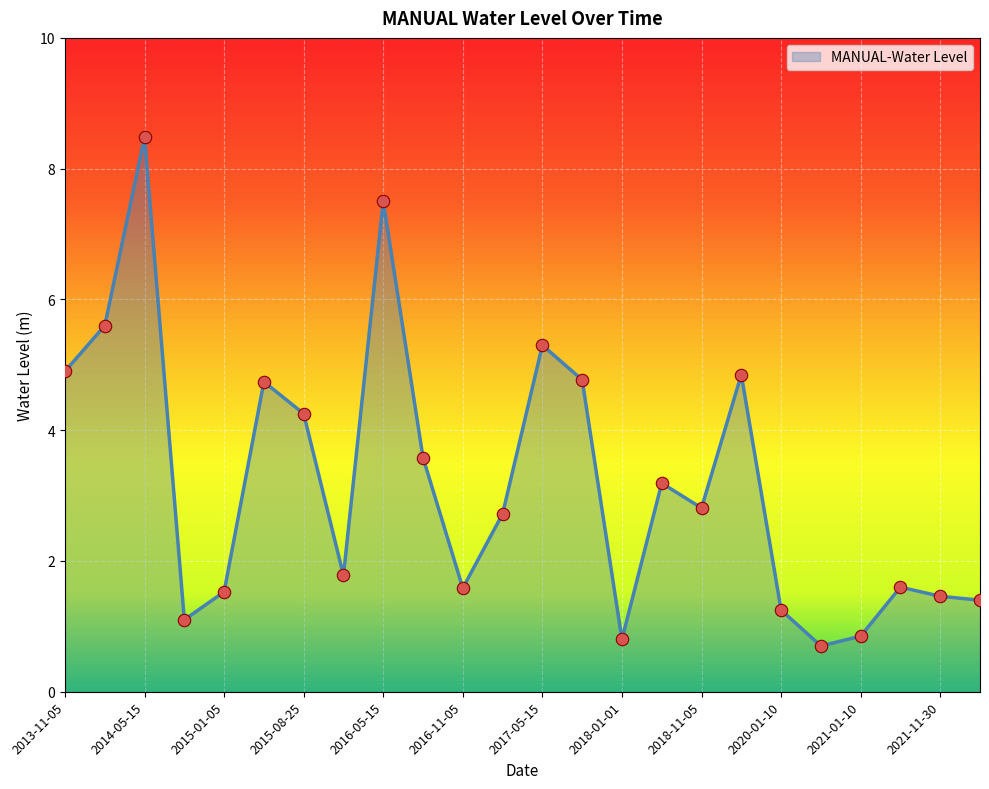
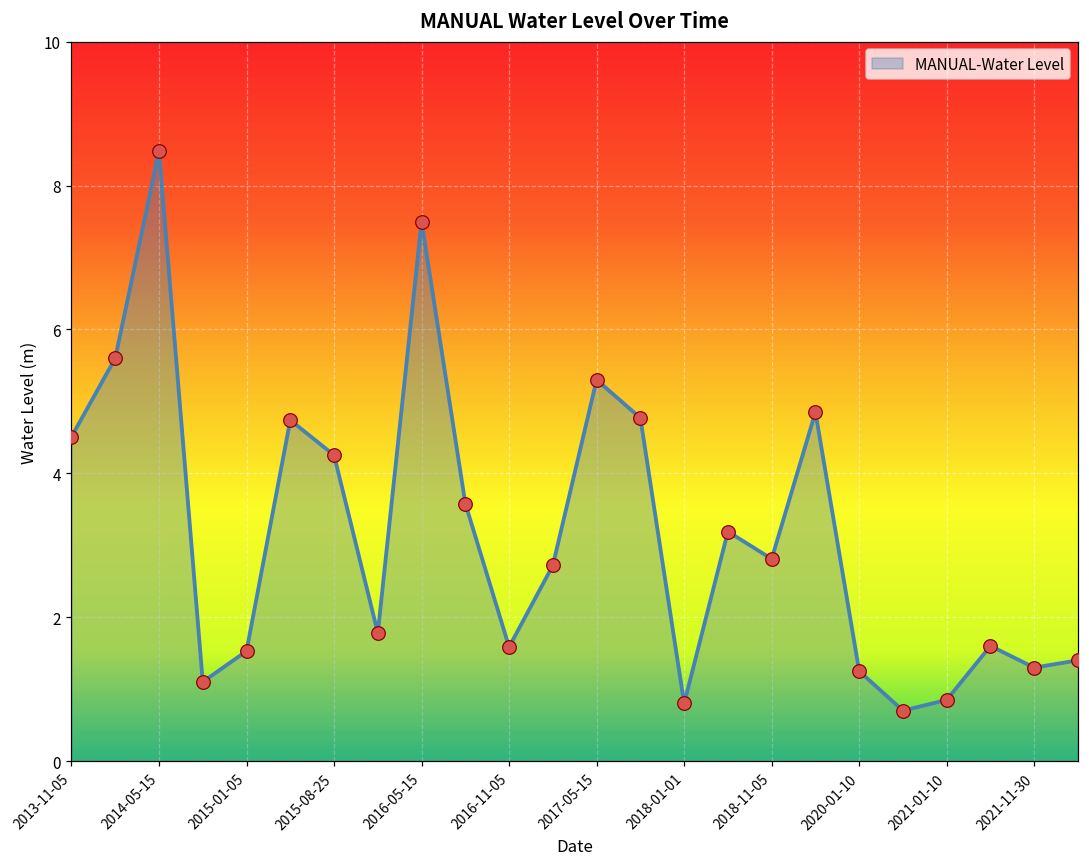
2013-11-05: 4.9 -> 4.5
2021-11-30: 1.5 -> 1.3
